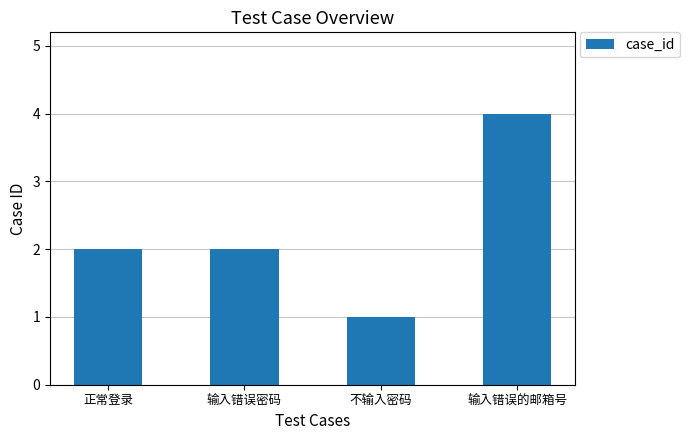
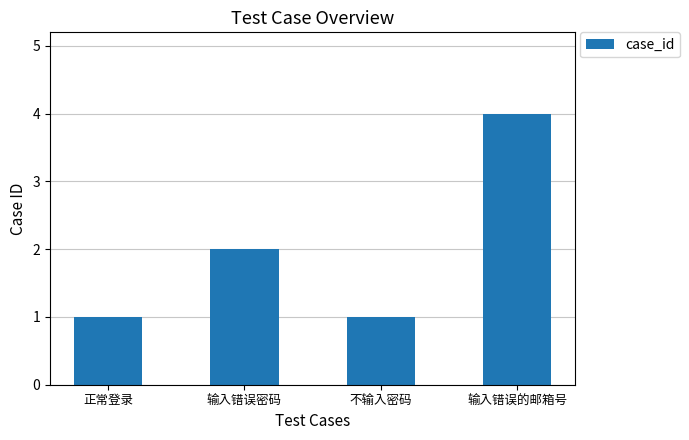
正常登录: 2 -> 1
